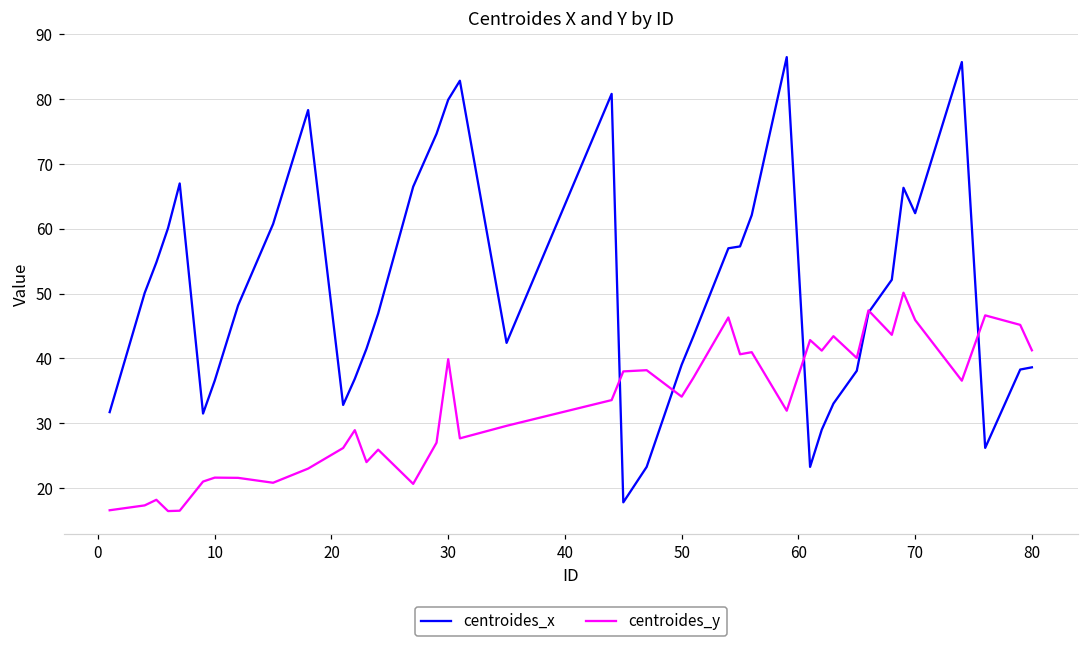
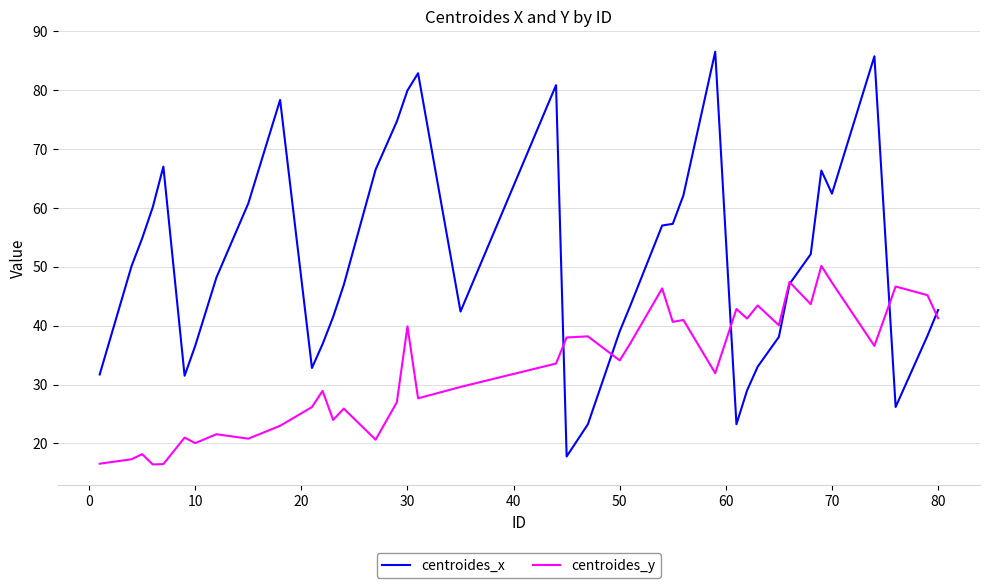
centroides_y, 10: 22 -> 20
centroides_y, 70: 46 -> 47
centroides_x, 80: 39 -> 43
